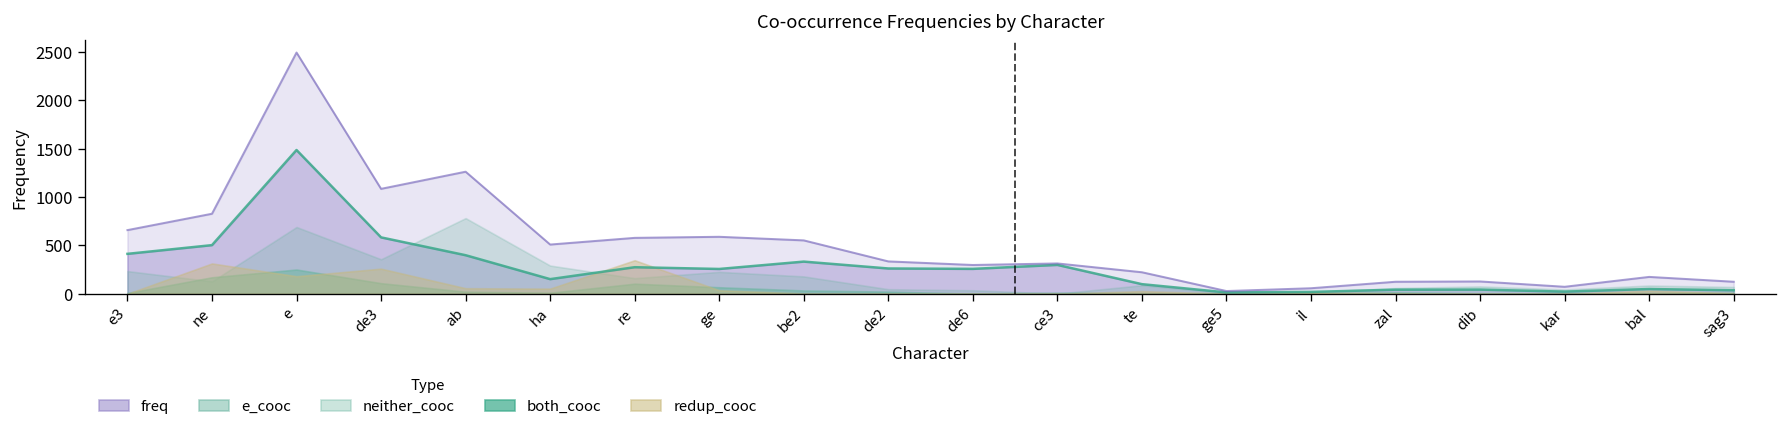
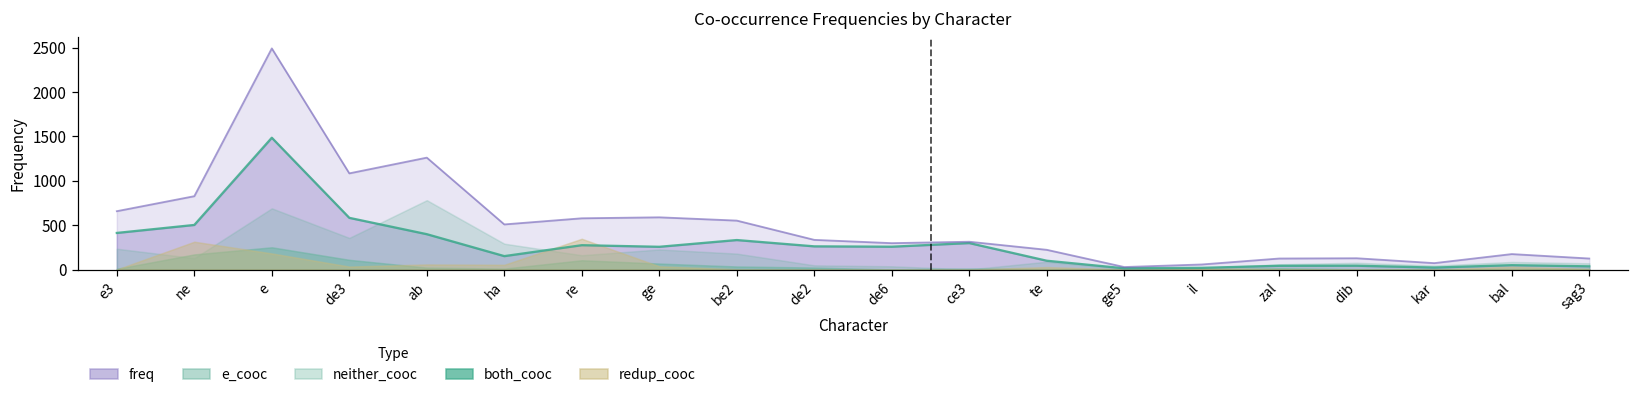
redup_cooc, de3: 300 -> 0
